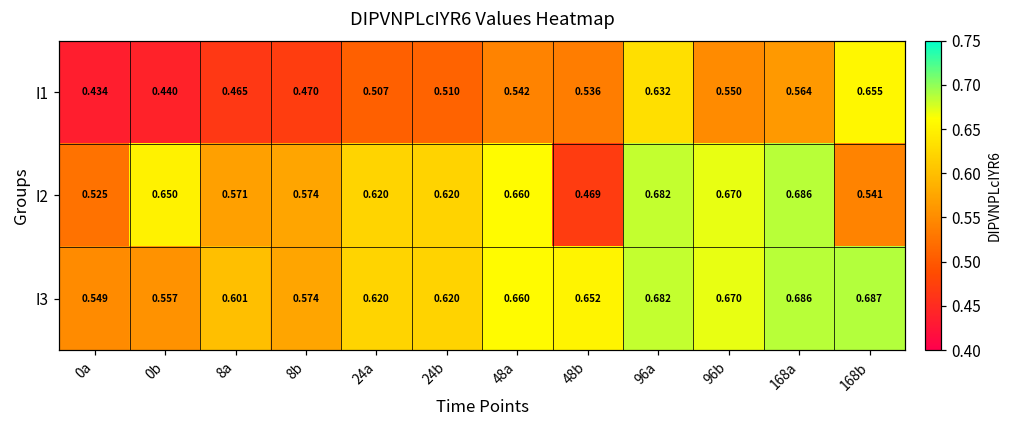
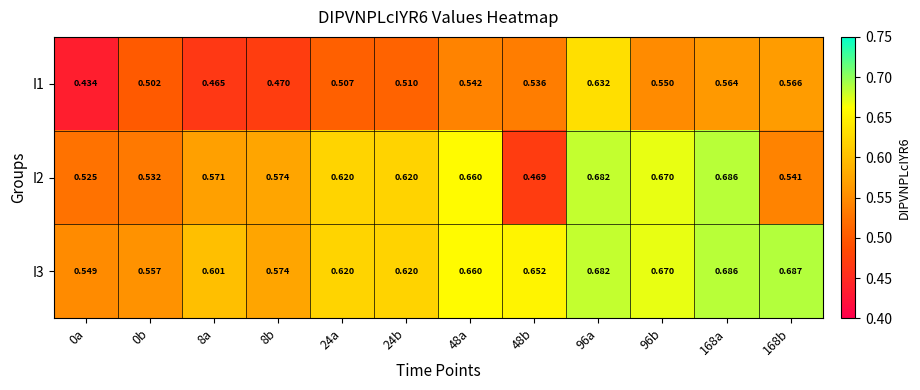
I1, 0b: 0.440 -> 0.502
I1, 168b: 0.655 -> 0.566
I2, 0b: 0.650 -> 0.532
